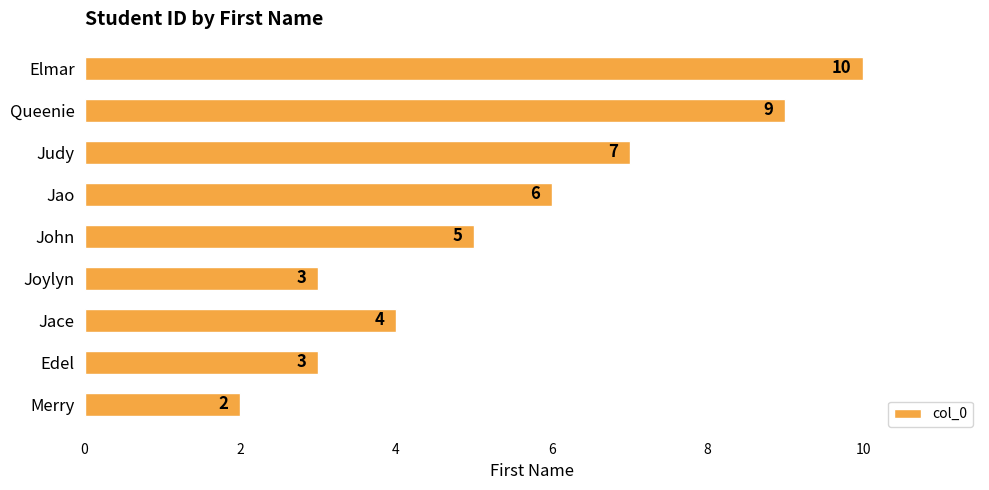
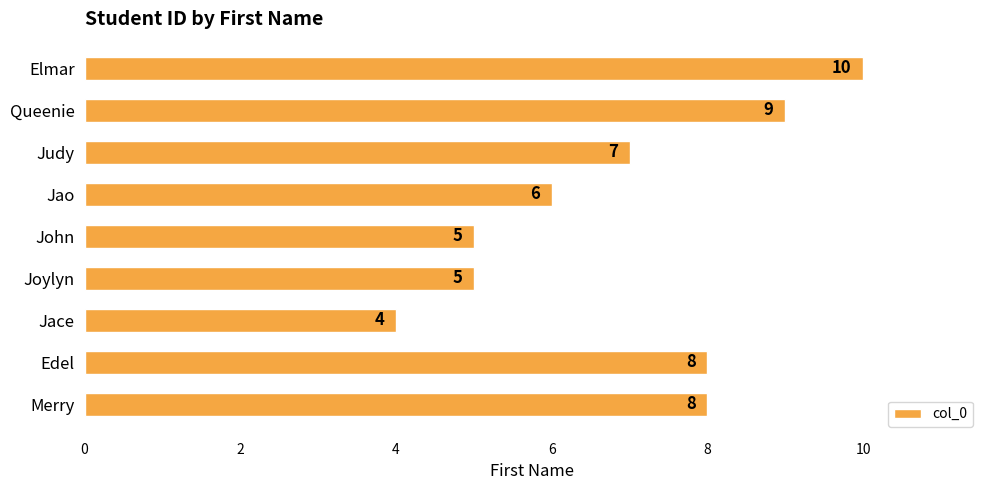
Joylyn: 3 -> 5
Edel: 3 -> 8
Merry: 2 -> 8
